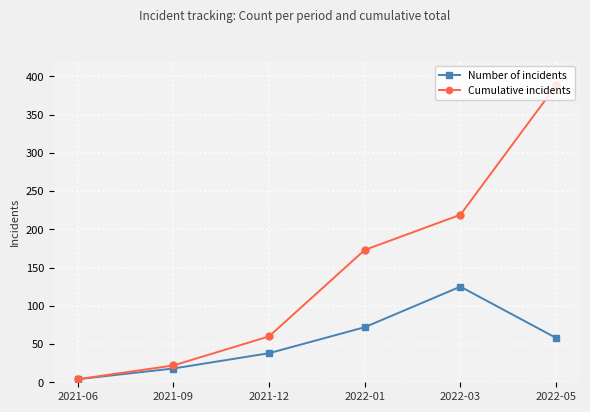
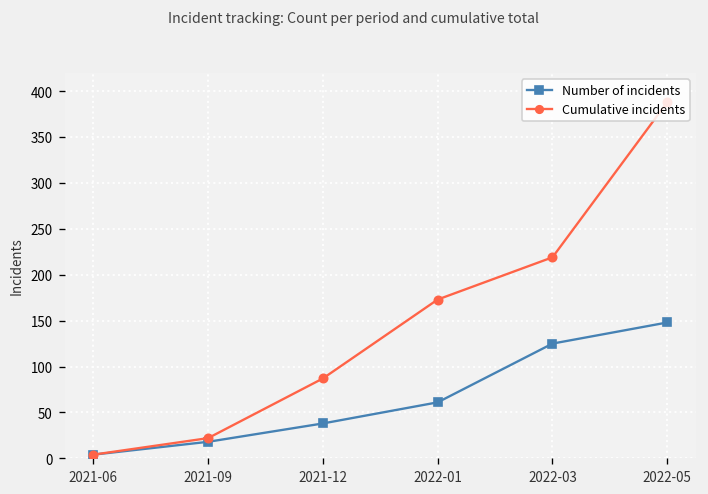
Cumulative incidents, 2021-12: 60 -> 90
Number of incidents, 2022-01: 70 -> 60
Number of incidents, 2022-05: 60 -> 150
